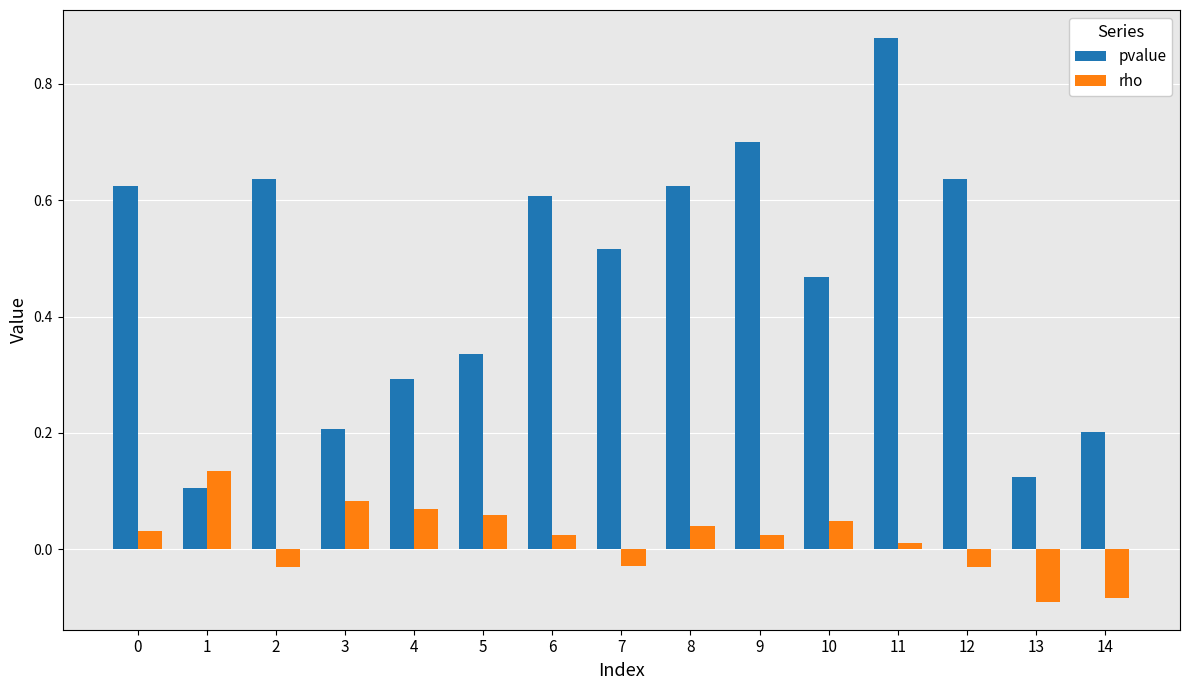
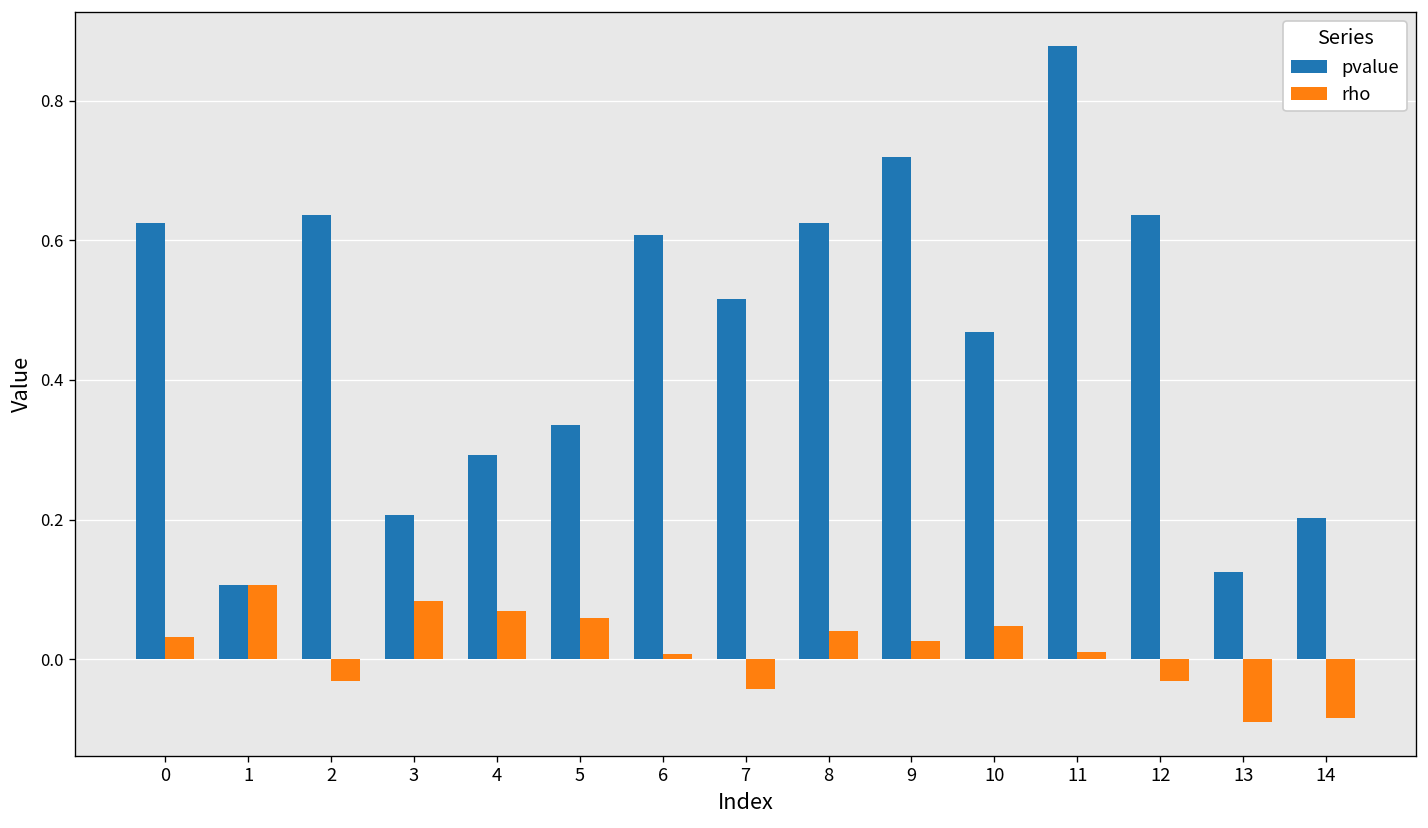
rho, 1: 0.13 -> 0.11
rho, 6: 0.03 -> 0.01
rho, 7: -0.03 -> -0.04
pvalue, 9: 0.70 -> 0.72
